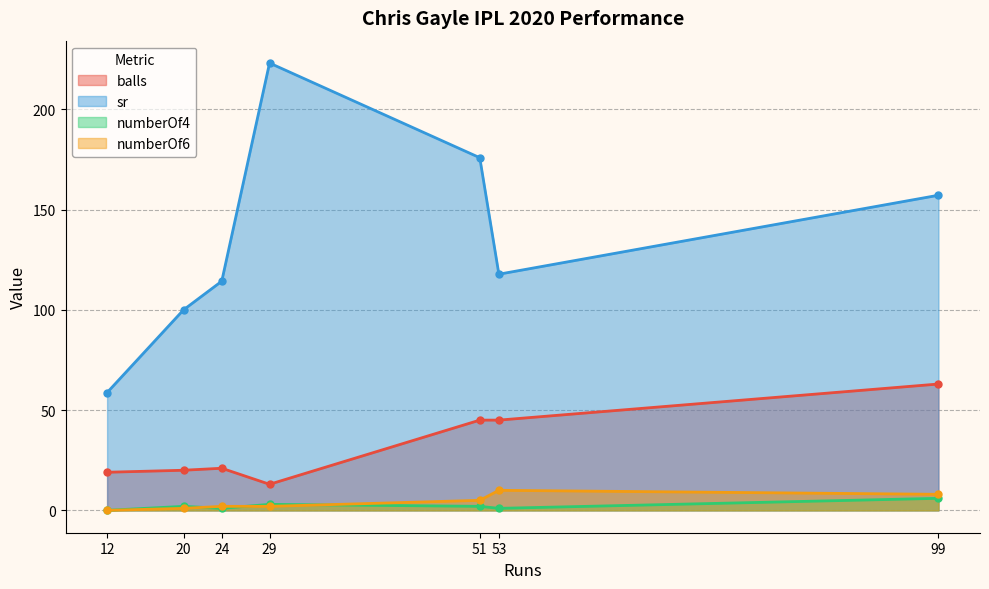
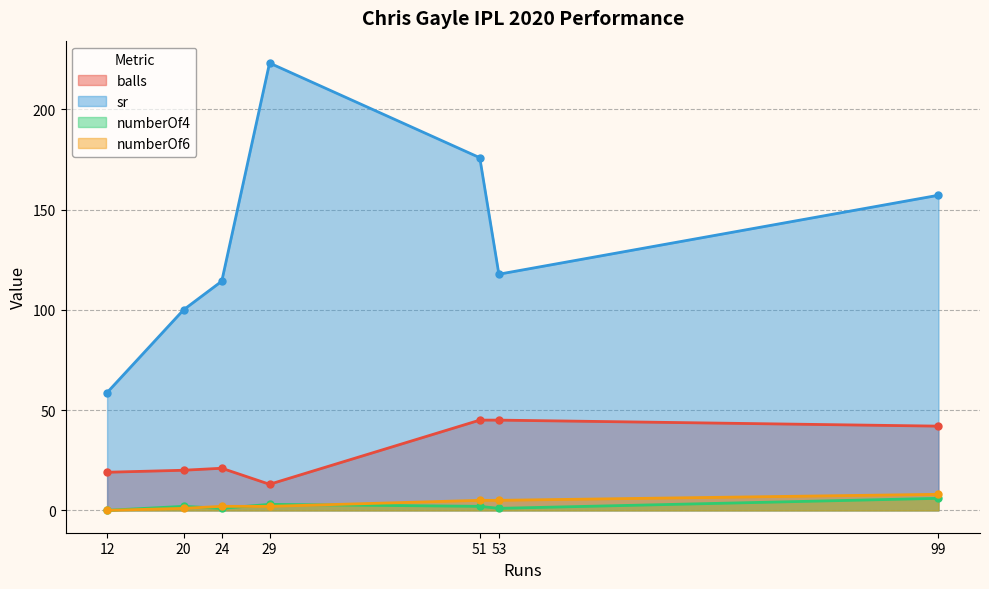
numberOf6, 53: 10 -> 5
balls, 99: 63 -> 42
